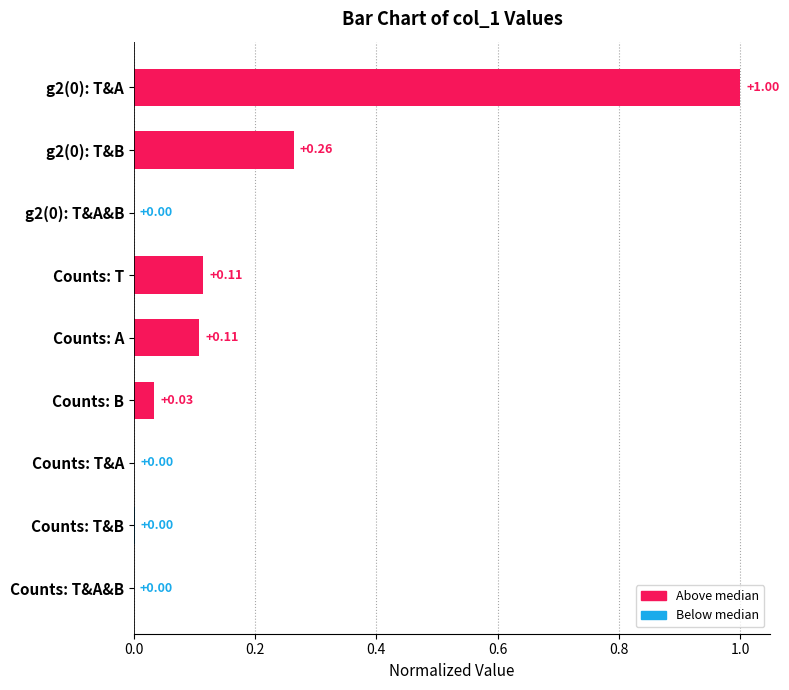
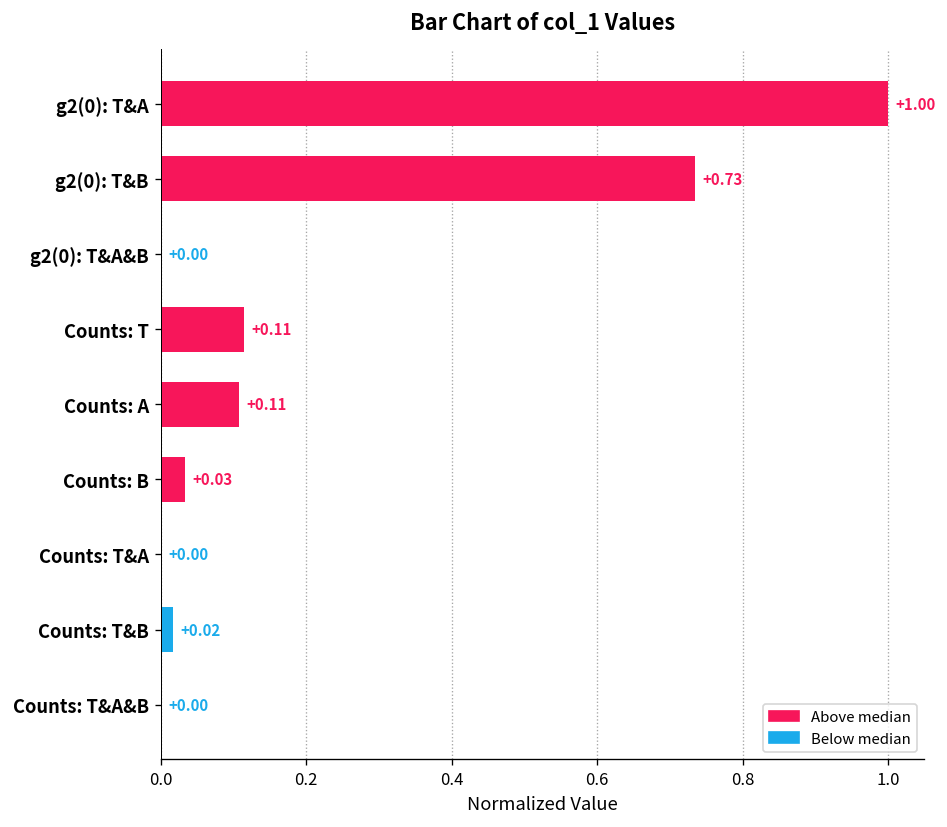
g2(0): T&B: +0.26 -> +0.73
Counts: T&B: +0.00 -> +0.02
